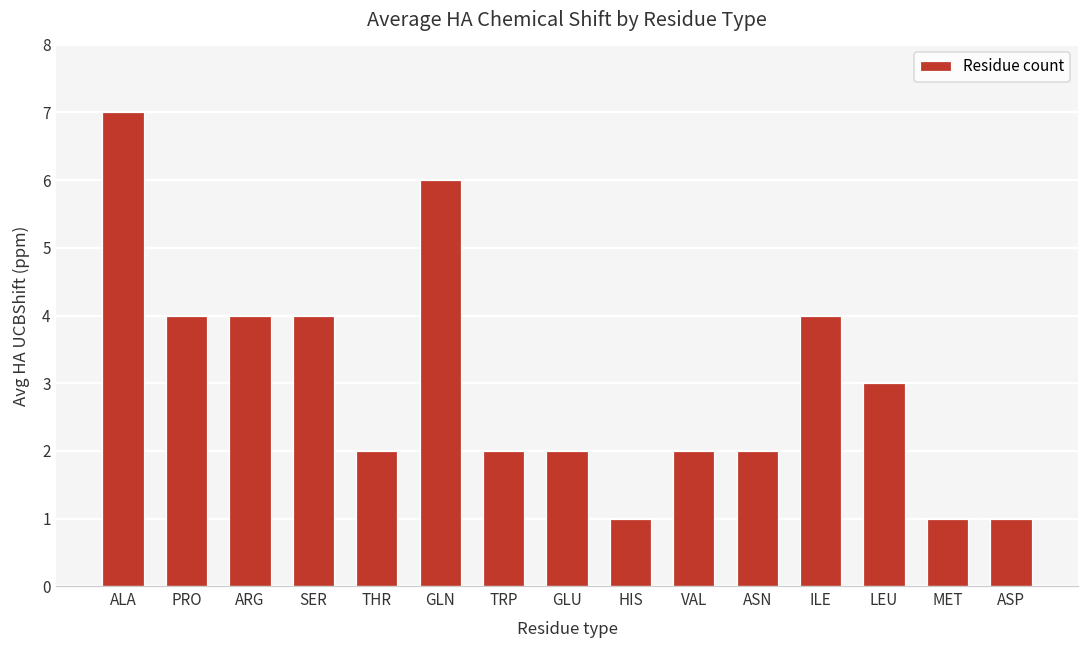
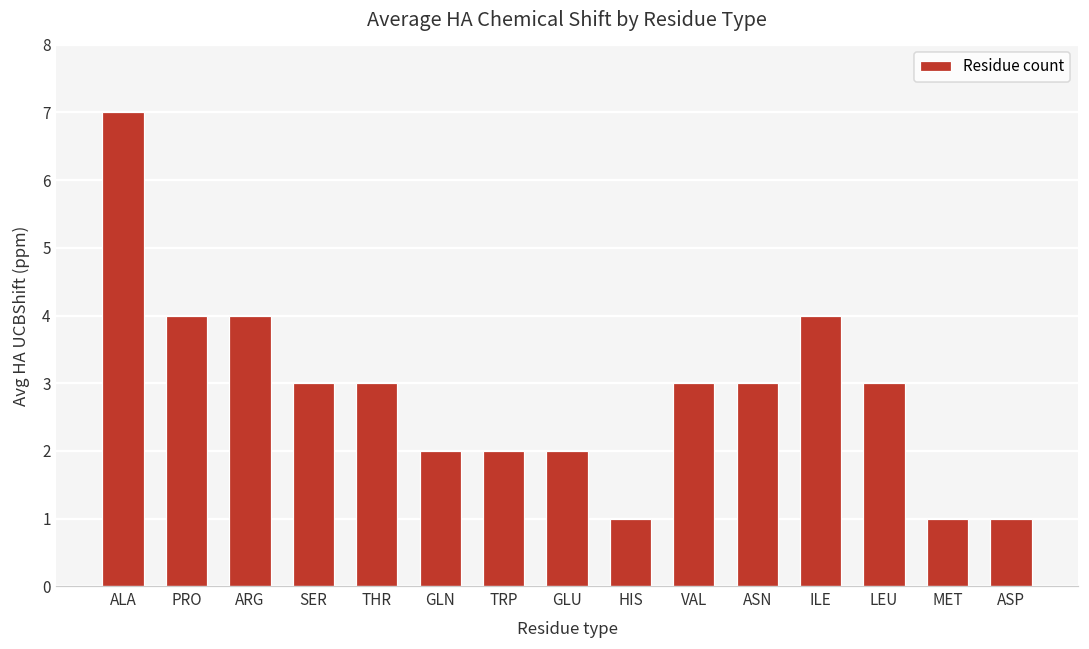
SER: 4 -> 3
THR: 2 -> 3
GLN: 6 -> 2
VAL: 2 -> 3
ASN: 2 -> 3
